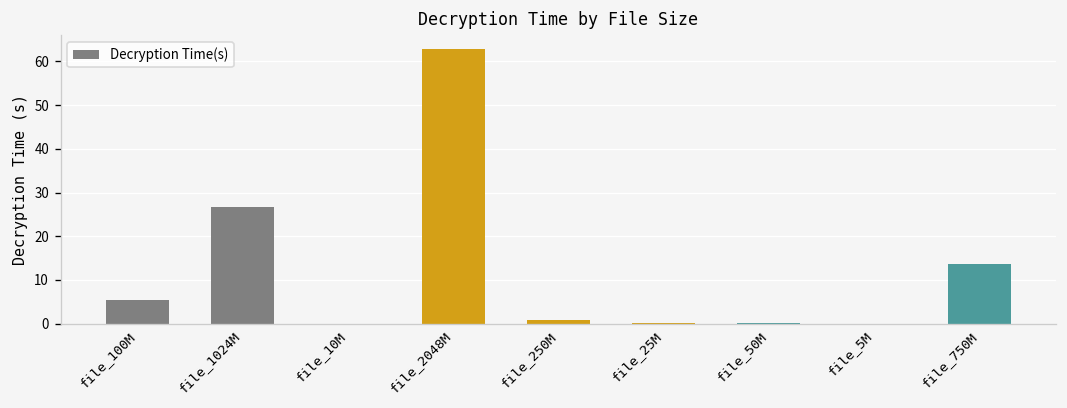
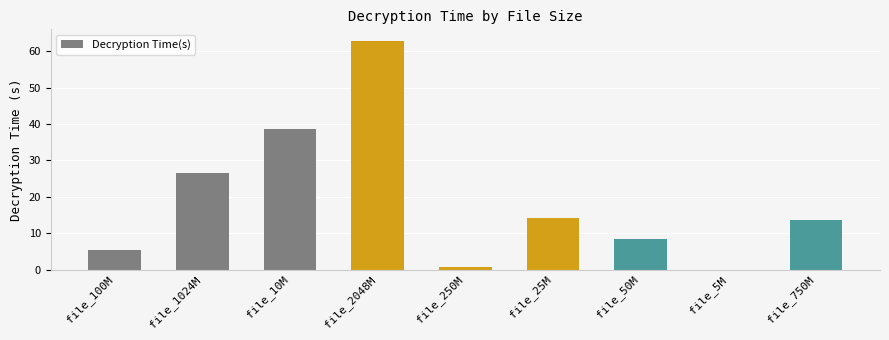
file_10M: 0 -> 39
file_25M: 0 -> 14
file_50M: 0 -> 8
